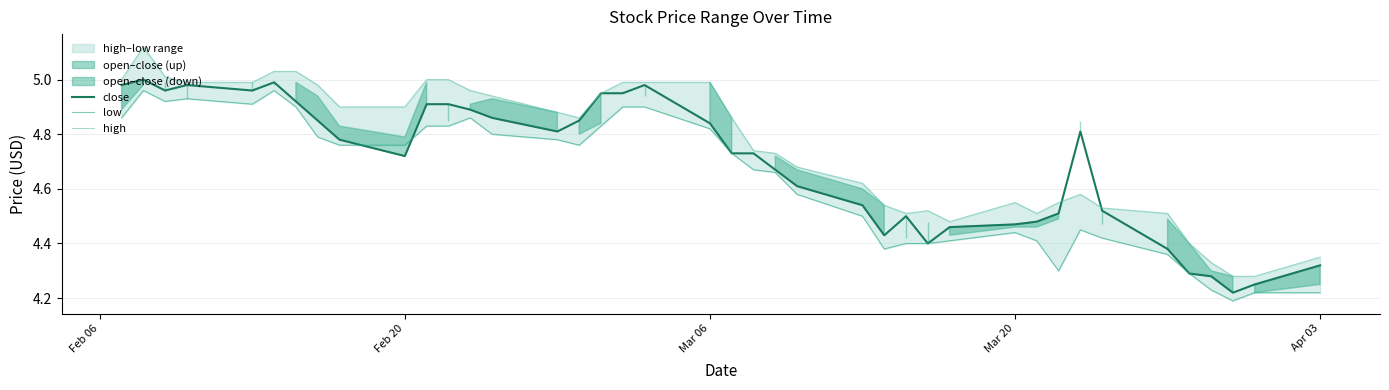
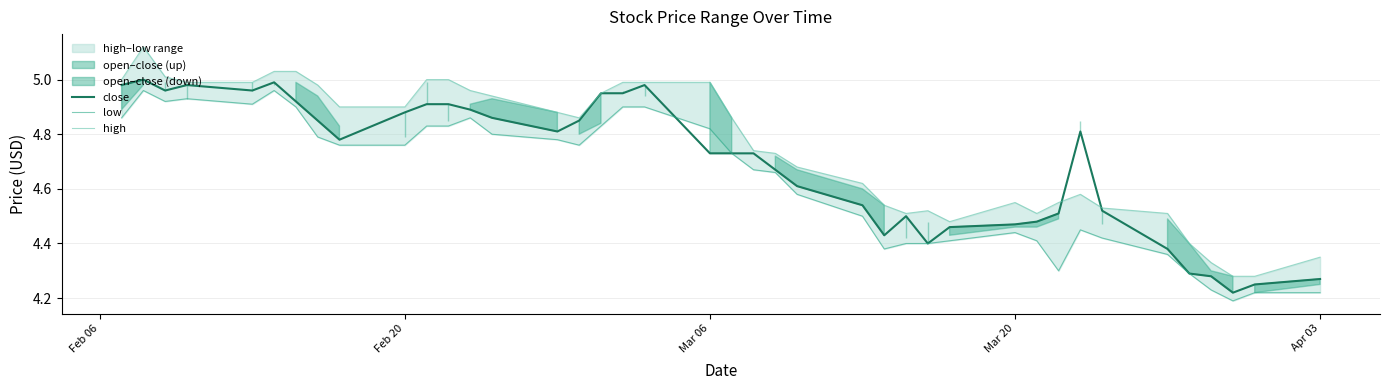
close, Feb 20: 4.72 -> 4.88
close, Mar 06: 4.84 -> 4.73
close, Apr 03: 4.32 -> 4.27
